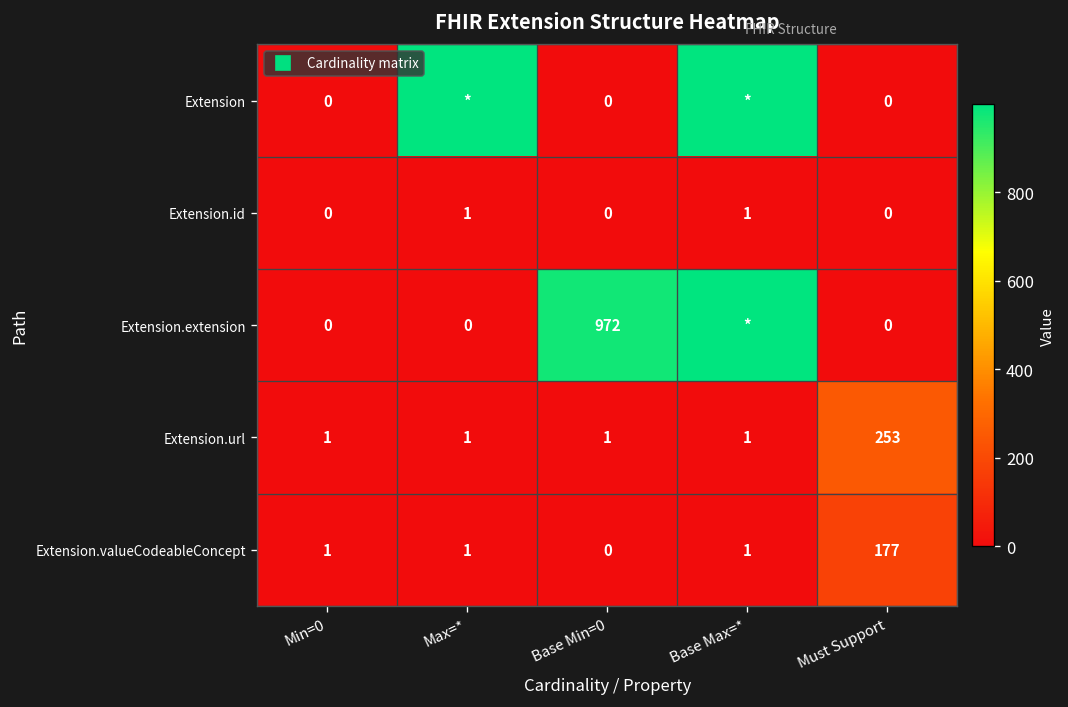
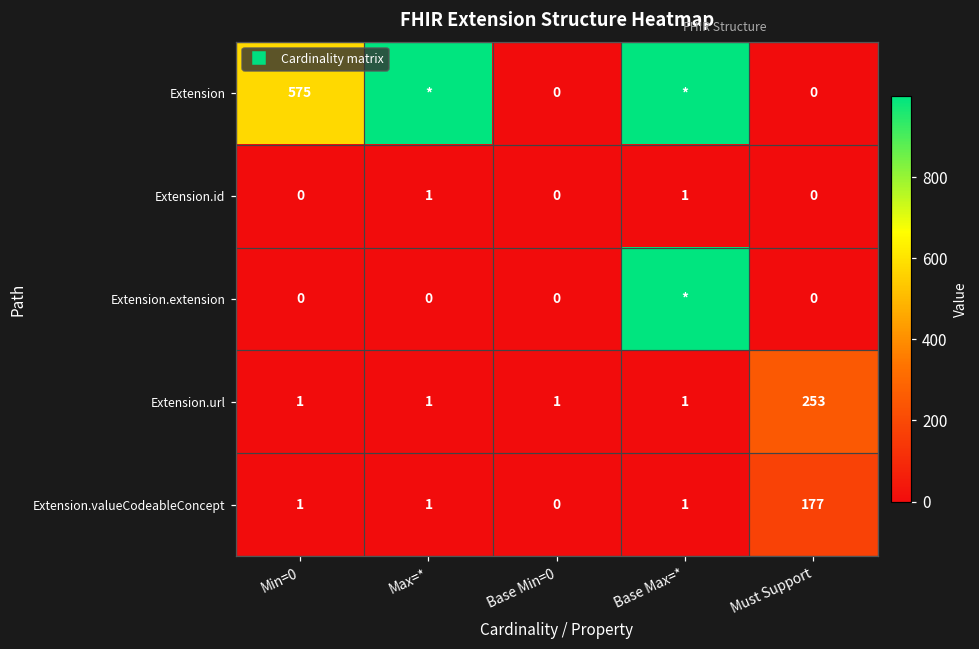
Extension, Min=0: 0 -> 575
Extension.extension, Base Min=0: 972 -> 0
